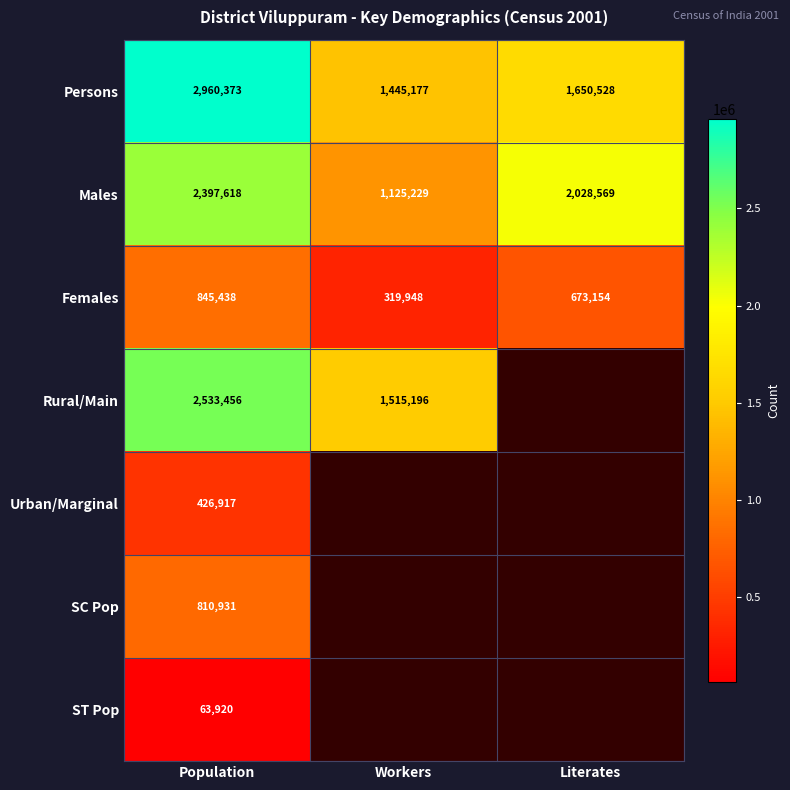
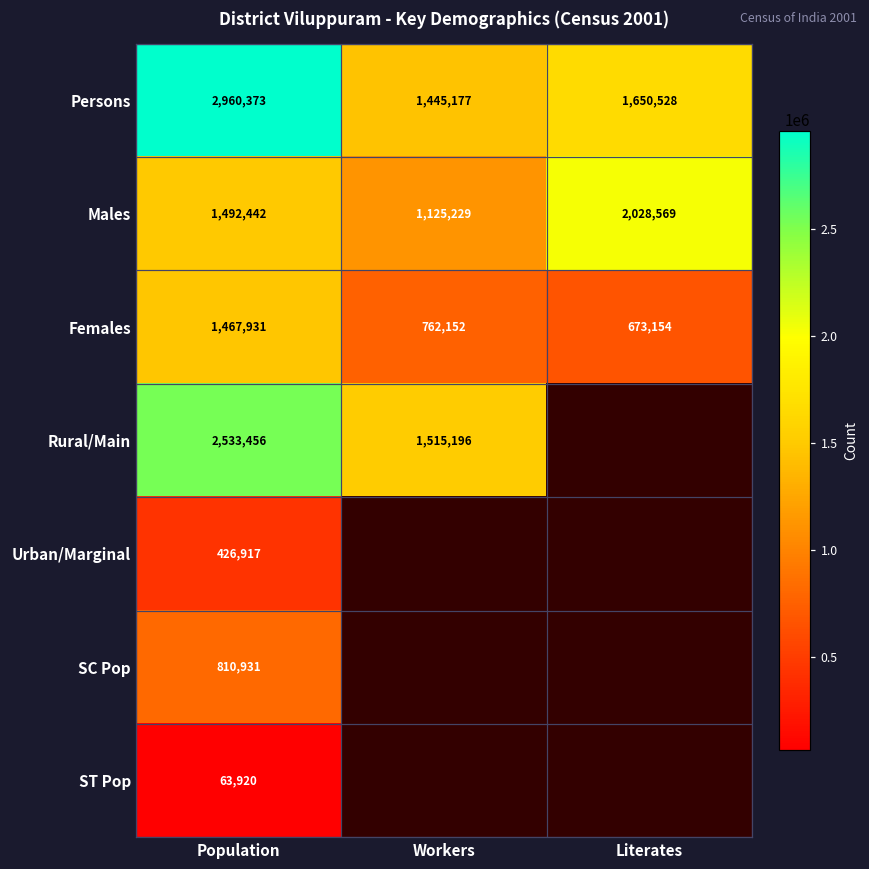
Males, Population: 2,397,618 -> 1,492,442
Females, Population: 845,438 -> 1,467,931
Females, Workers: 319,948 -> 762,152
